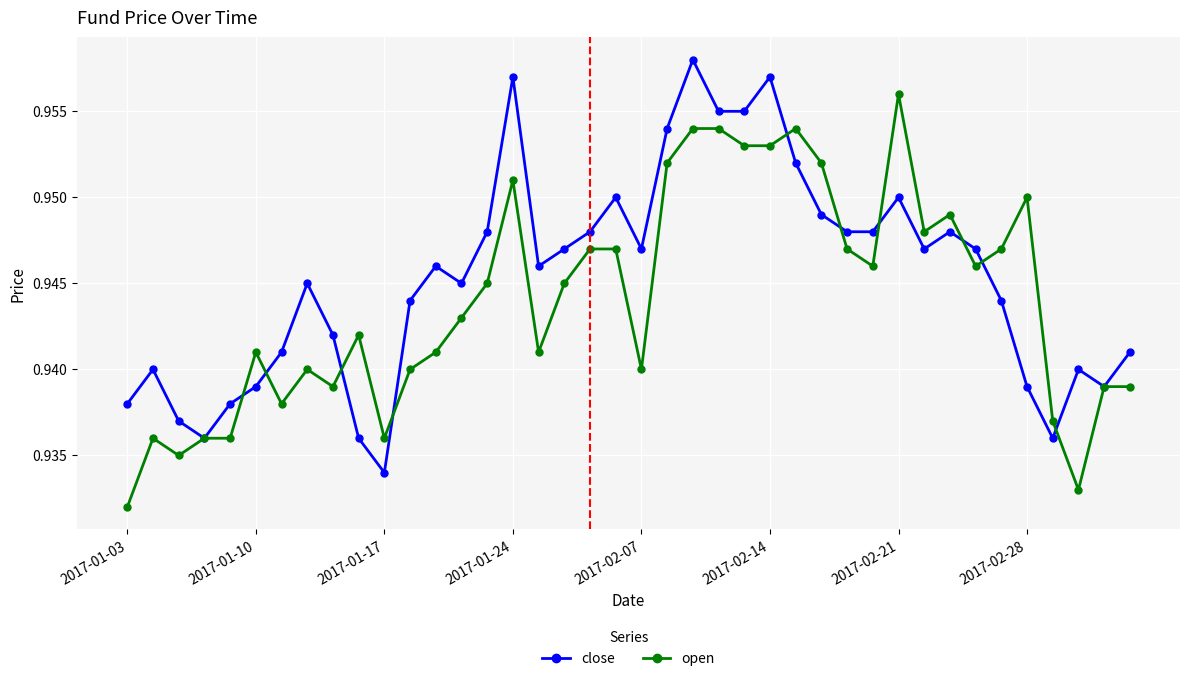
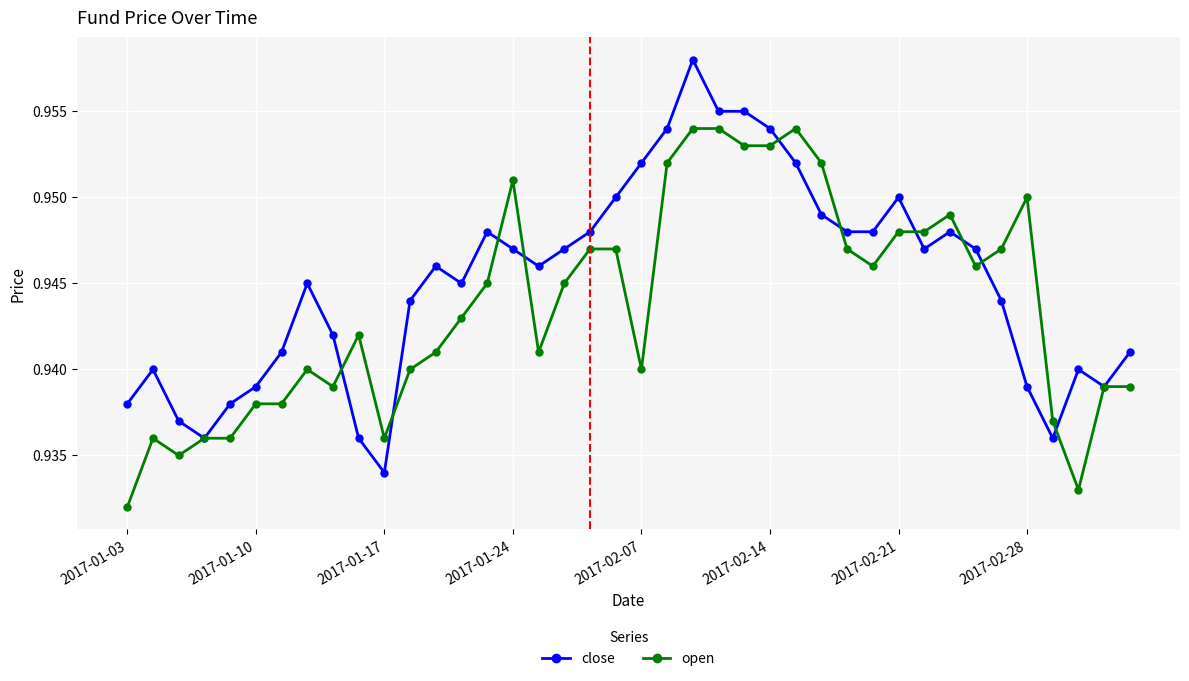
open, 2017-01-10: 0.941 -> 0.938
close, 2017-01-24: 0.957 -> 0.947
close, 2017-02-07: 0.947 -> 0.952
close, 2017-02-14: 0.957 -> 0.954
open, 2017-02-21: 0.956 -> 0.948
